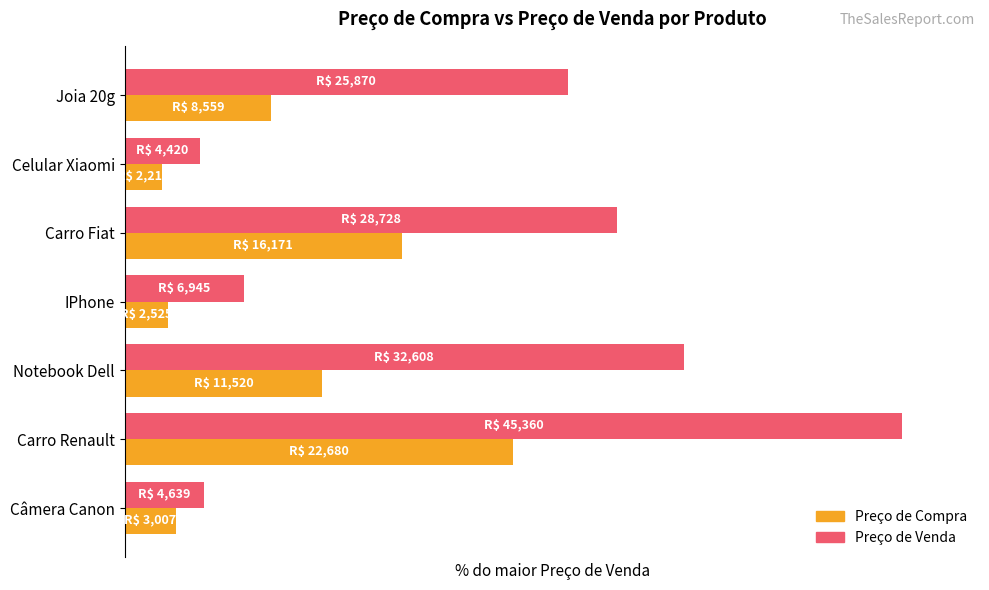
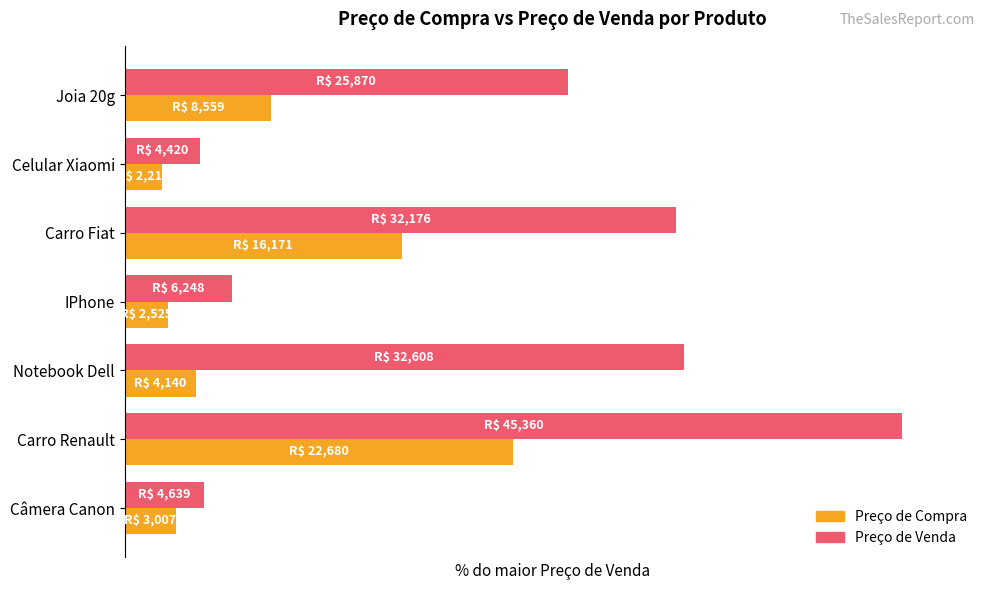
Preço de Venda, Carro Fiat: 28,728 -> 32,176
Preço de Venda, IPhone: 6,945 -> 6,248
Preço de Compra, Notebook Dell: 11,520 -> 4,140
